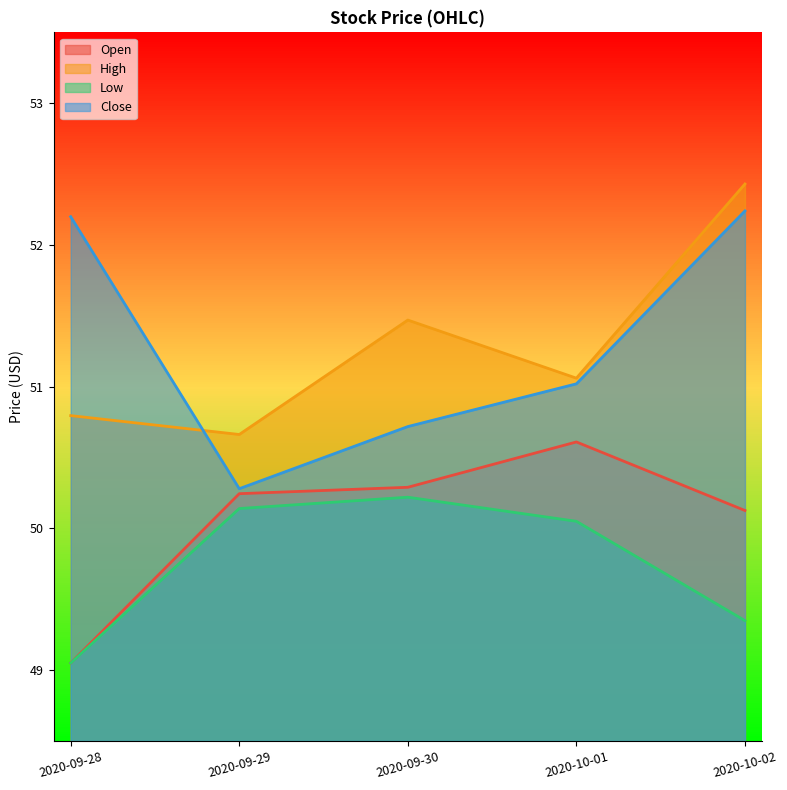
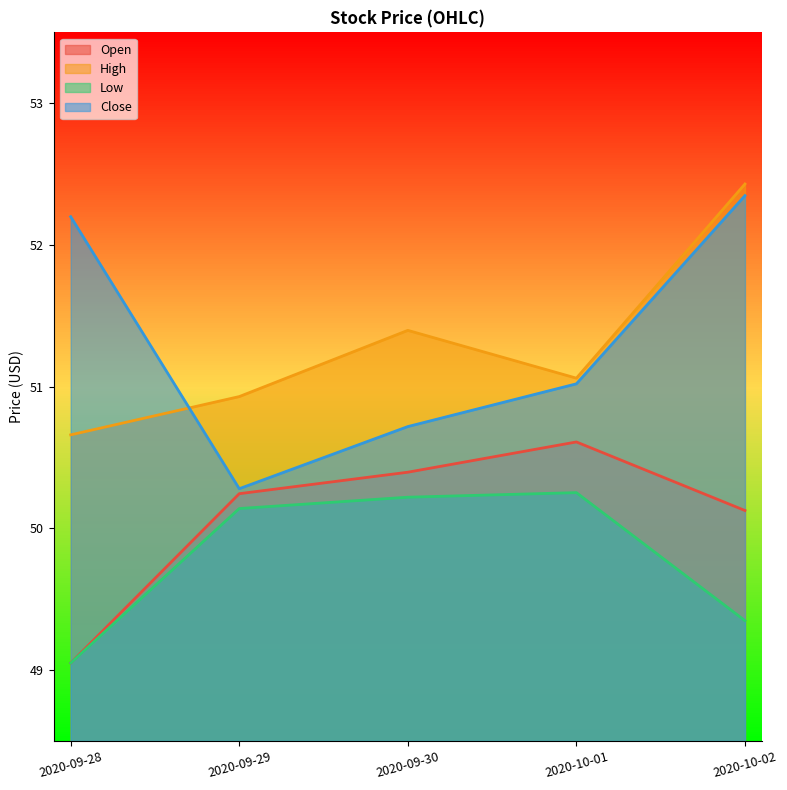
High, 2020-09-28: 50.80 -> 50.66
High, 2020-09-29: 50.66 -> 50.93
Open, 2020-09-30: 50.29 -> 50.40
High, 2020-09-30: 51.47 -> 51.40
Low, 2020-10-01: 50.05 -> 50.25
Close, 2020-10-02: 52.24 -> 52.35
